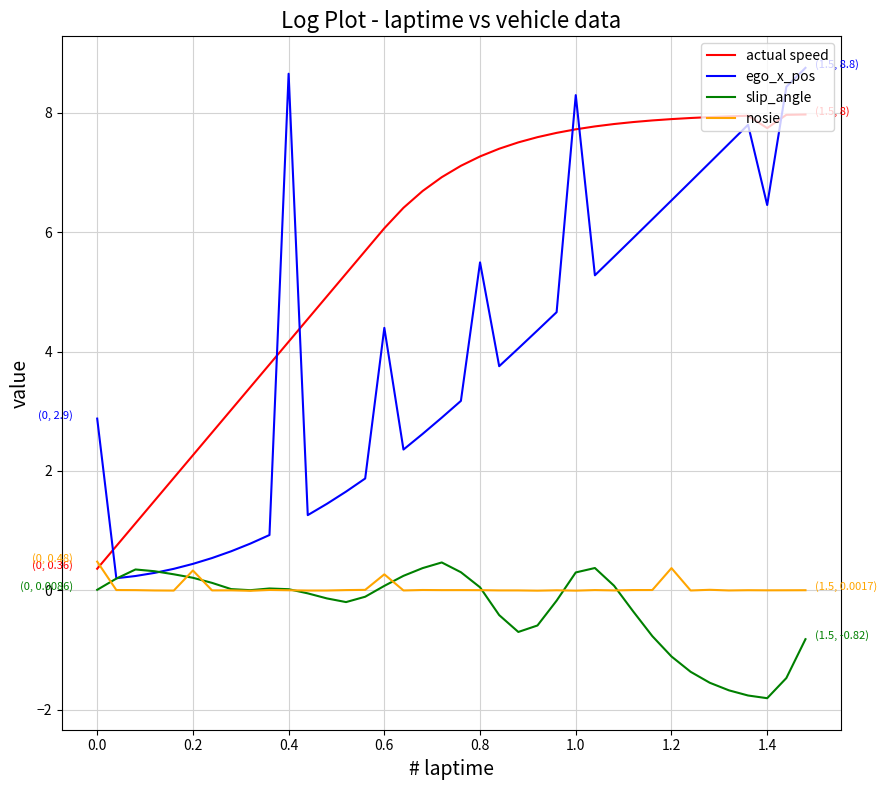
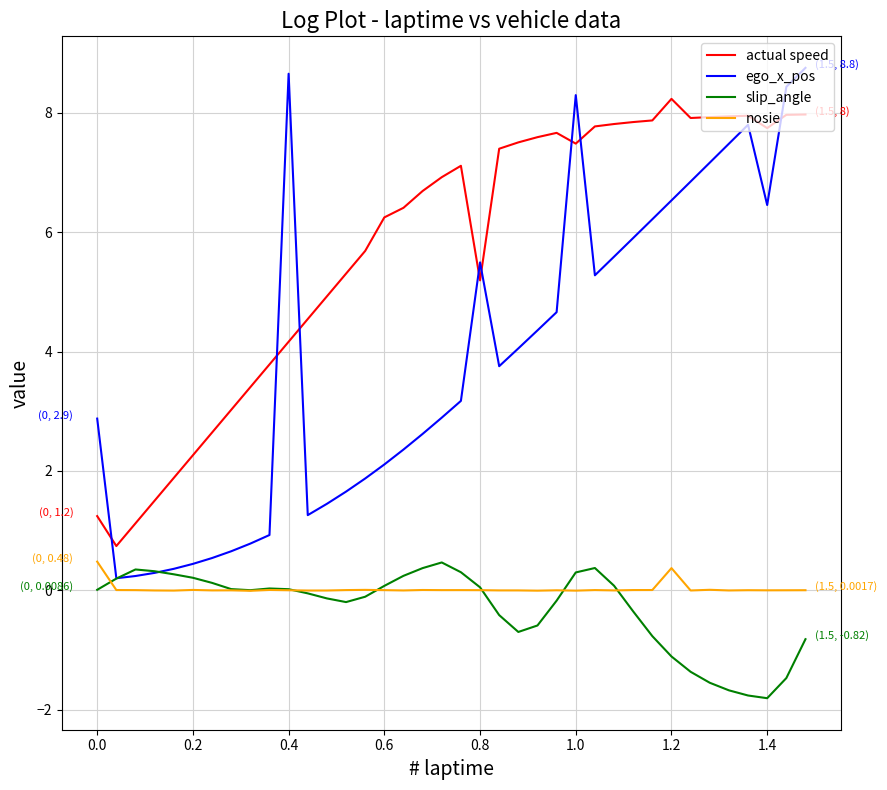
actual speed, 0.0: 0.36 -> 1.2
nosie, 0.2: 0.3 -> 0.0
actual speed, 0.6: 6.1 -> 6.2
ego_x_pos, 0.6: 4.4 -> 2.1
nosie, 0.6: 0.3 -> 0.0
actual speed, 0.8: 7.3 -> 5.2
actual speed, 1.0: 7.7 -> 7.5
actual speed, 1.2: 7.9 -> 8.2
